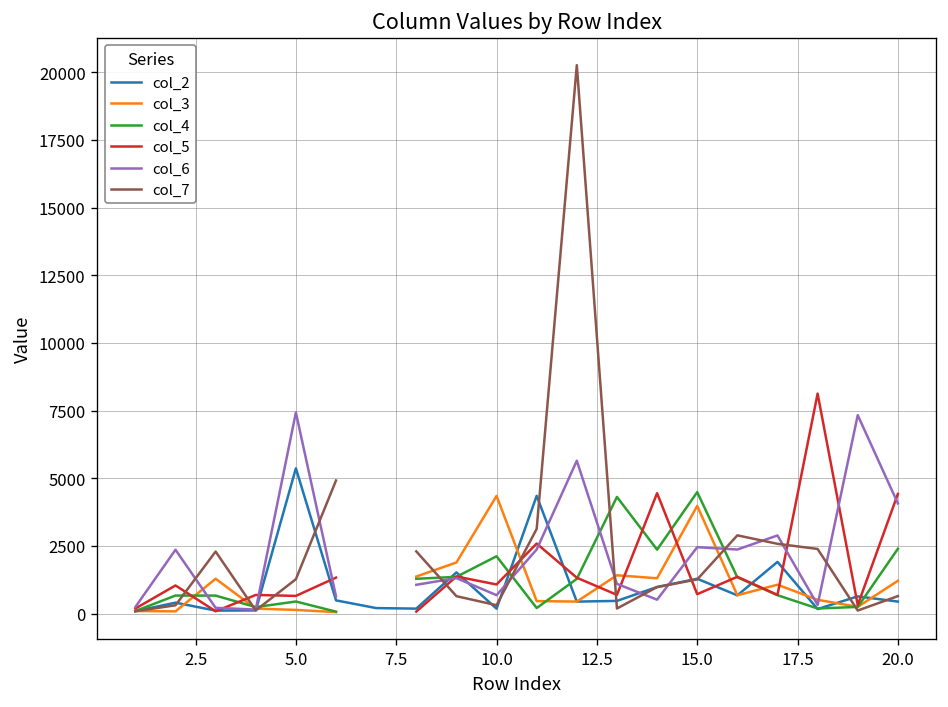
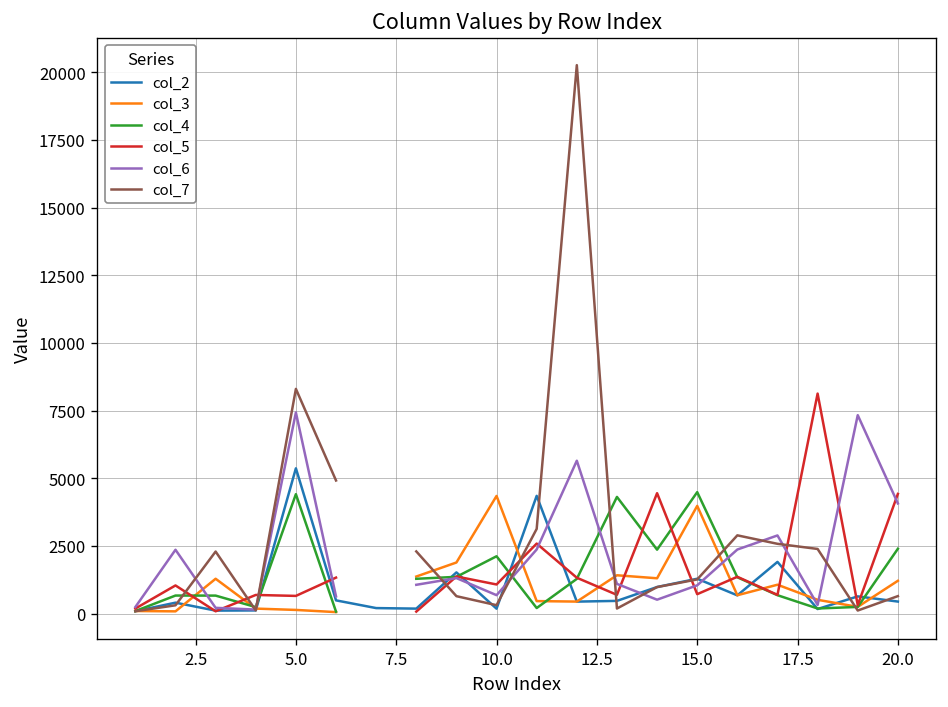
col_4, 5.0: 400 -> 4400
col_7, 5.0: 1300 -> 8300
col_6, 15.0: 2500 -> 1000
